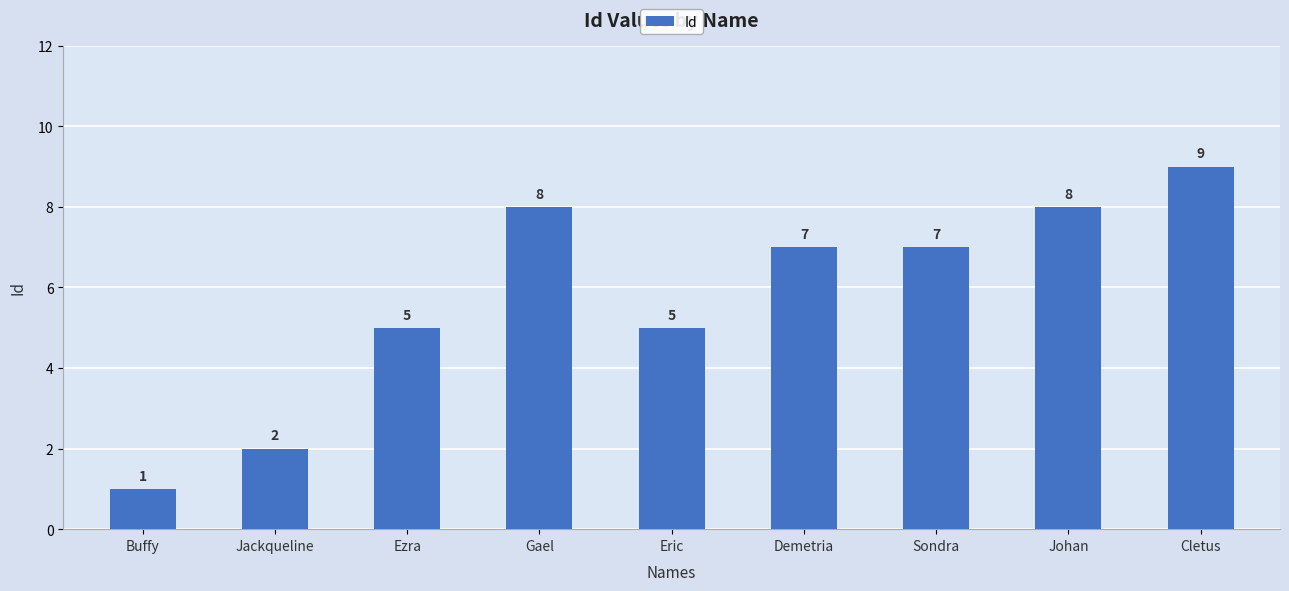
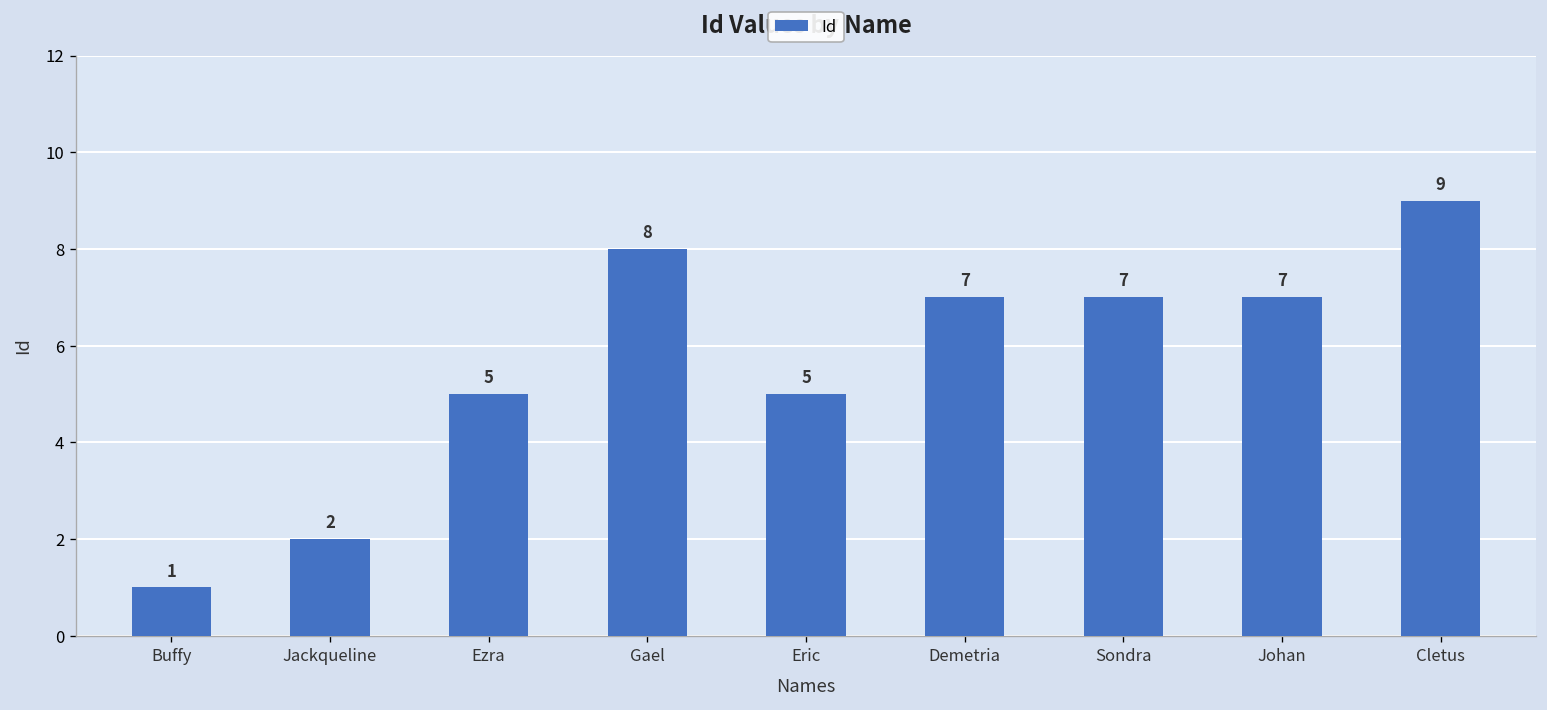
Johan: 8 -> 7
